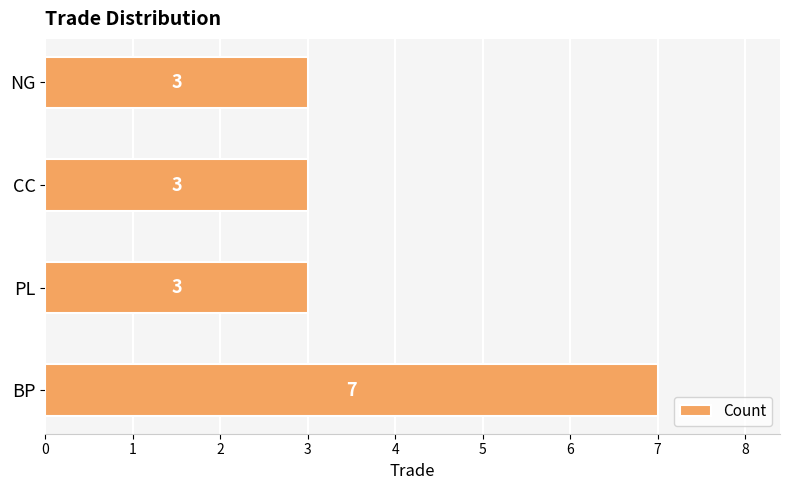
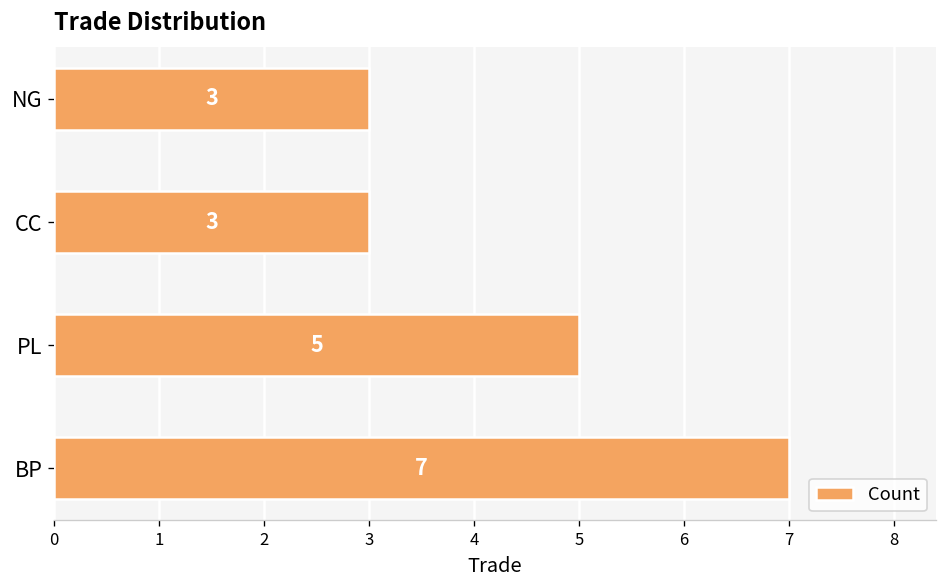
PL: 3 -> 5
